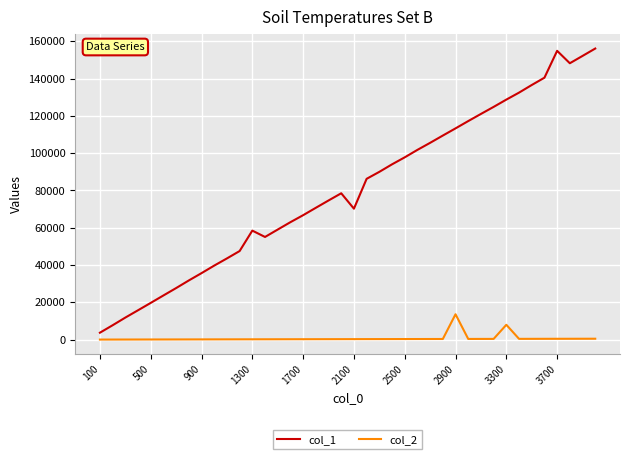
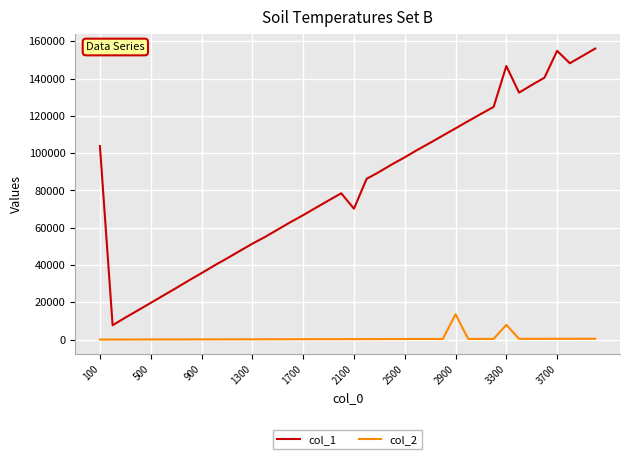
col_1, 100: 4000 -> 104000
col_1, 1300: 58000 -> 51000
col_1, 3300: 129000 -> 147000
